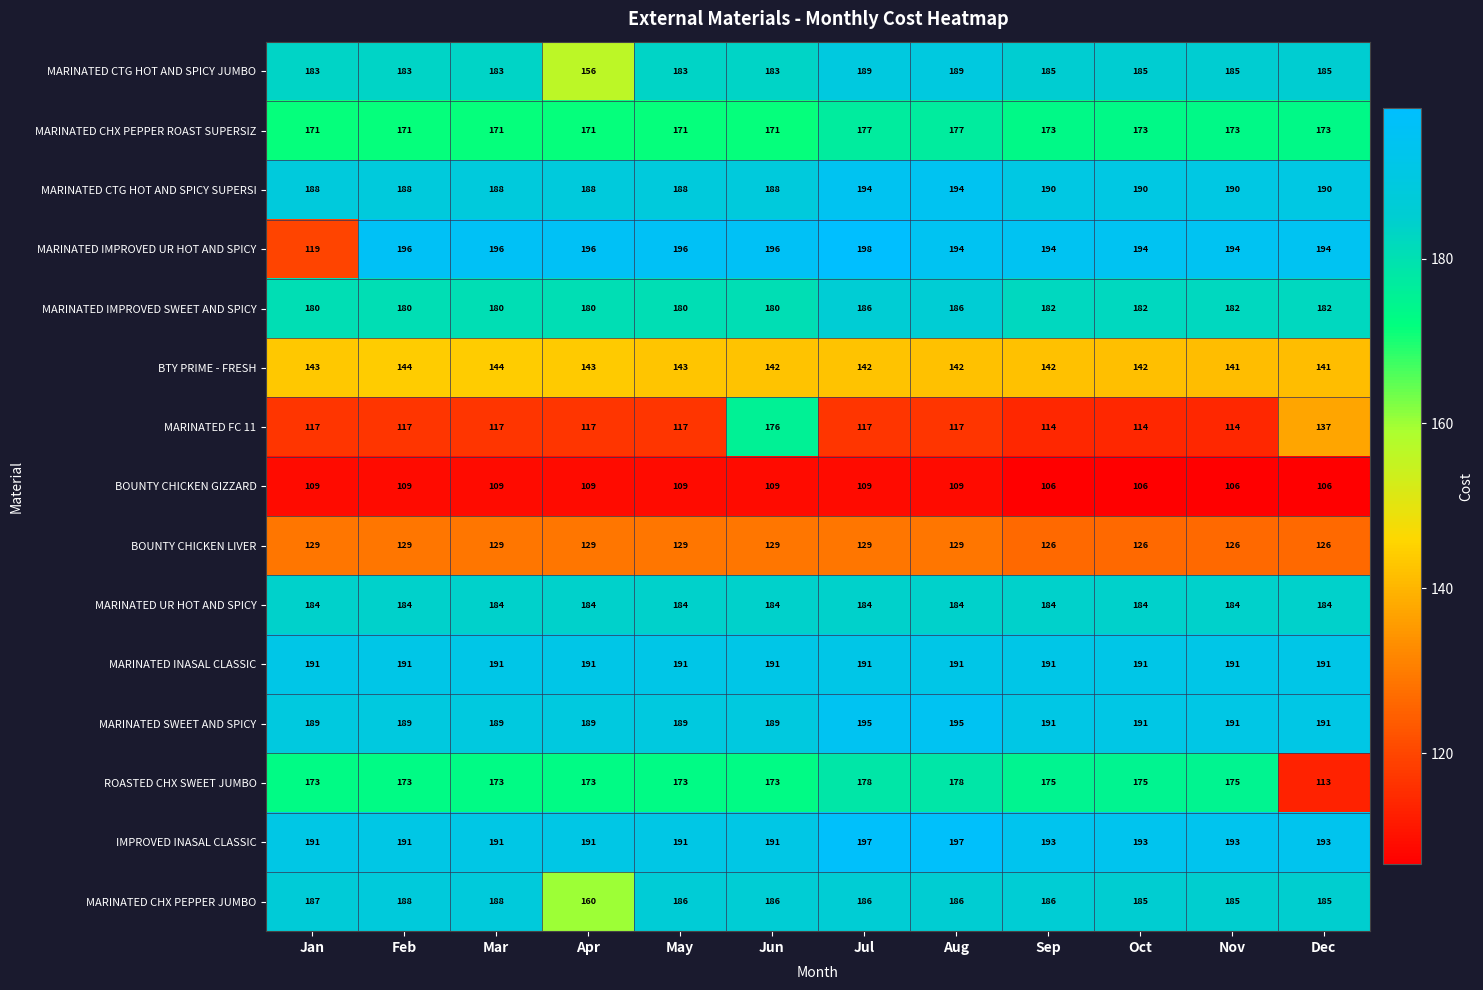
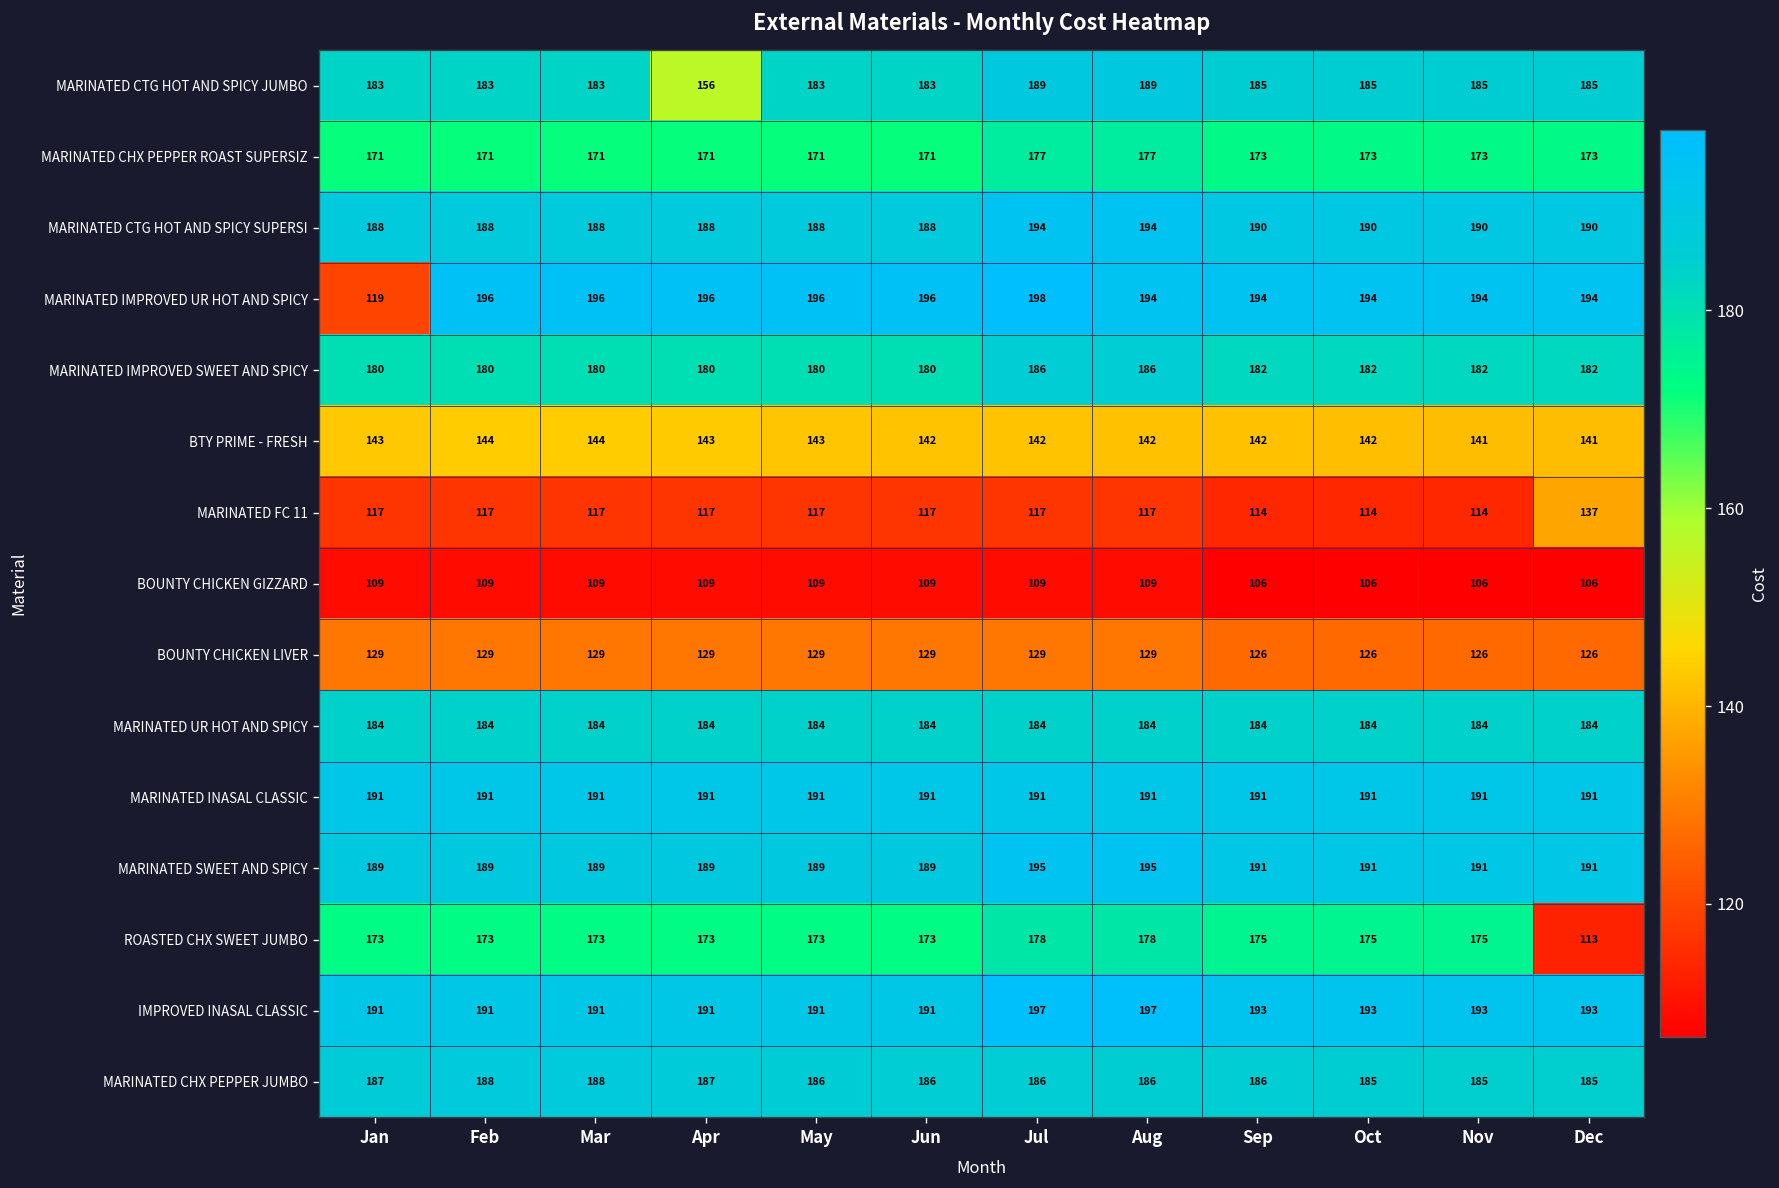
MARINATED FC 11, Jun: 176 -> 117
MARINATED CHX PEPPER JUMBO, Apr: 160 -> 187
